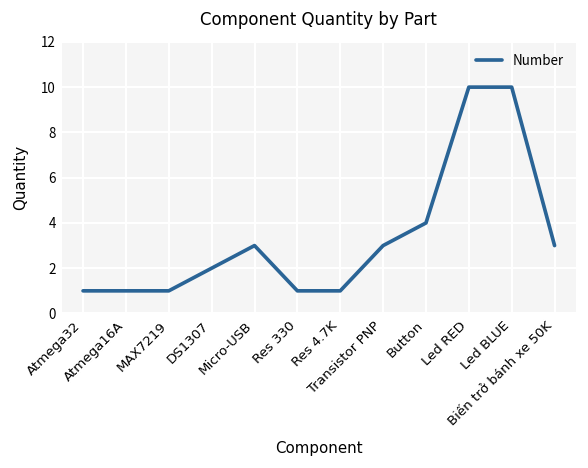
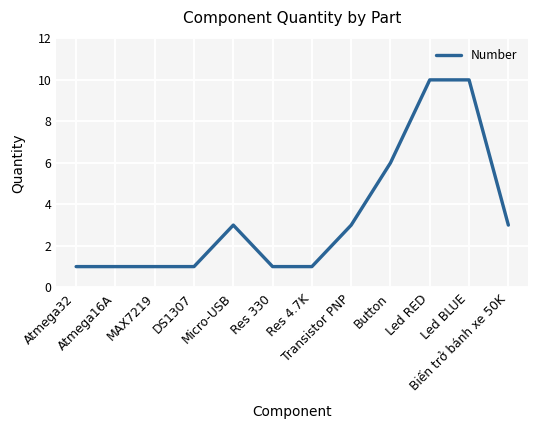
DS1307: 2 -> 1
Button: 4 -> 6
